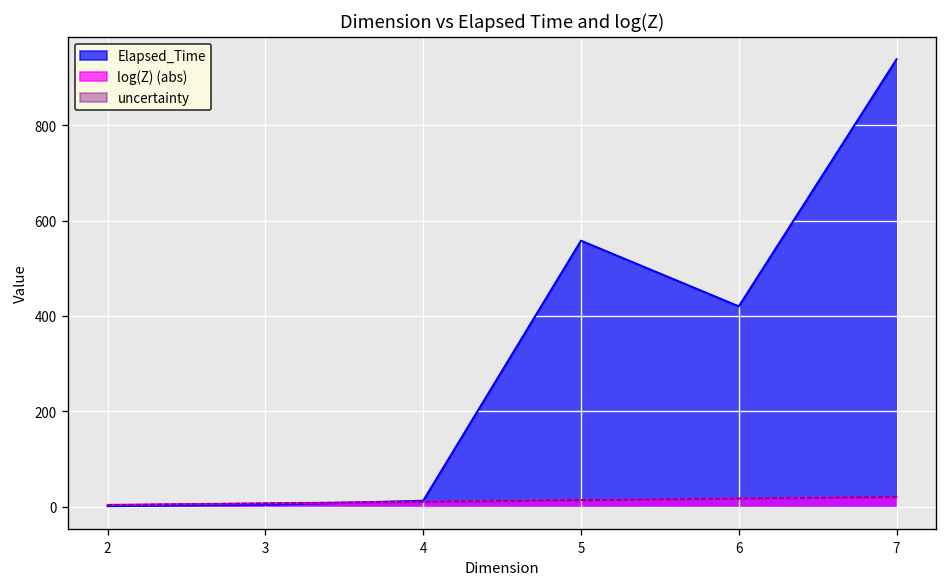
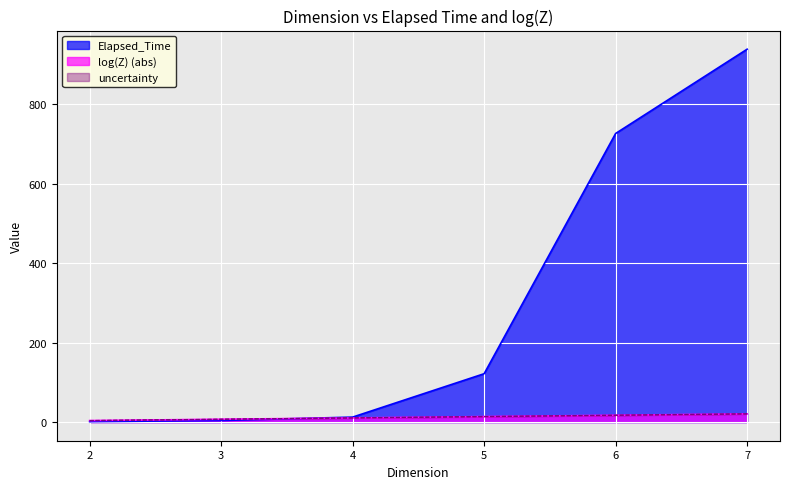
Elapsed_Time, 5: 560 -> 120
Elapsed_Time, 6: 420 -> 730
